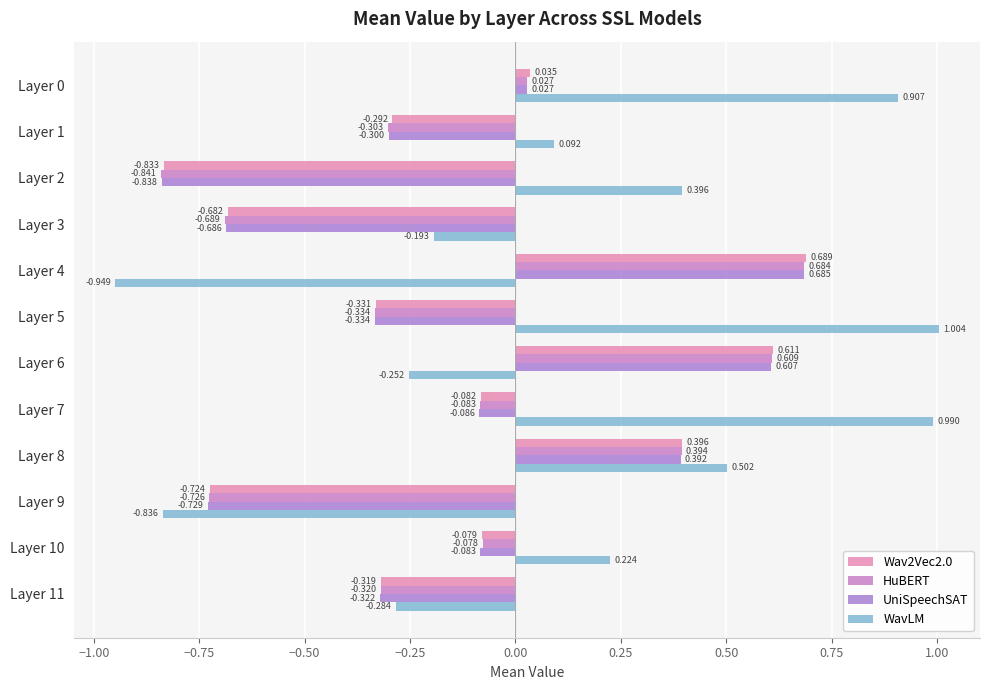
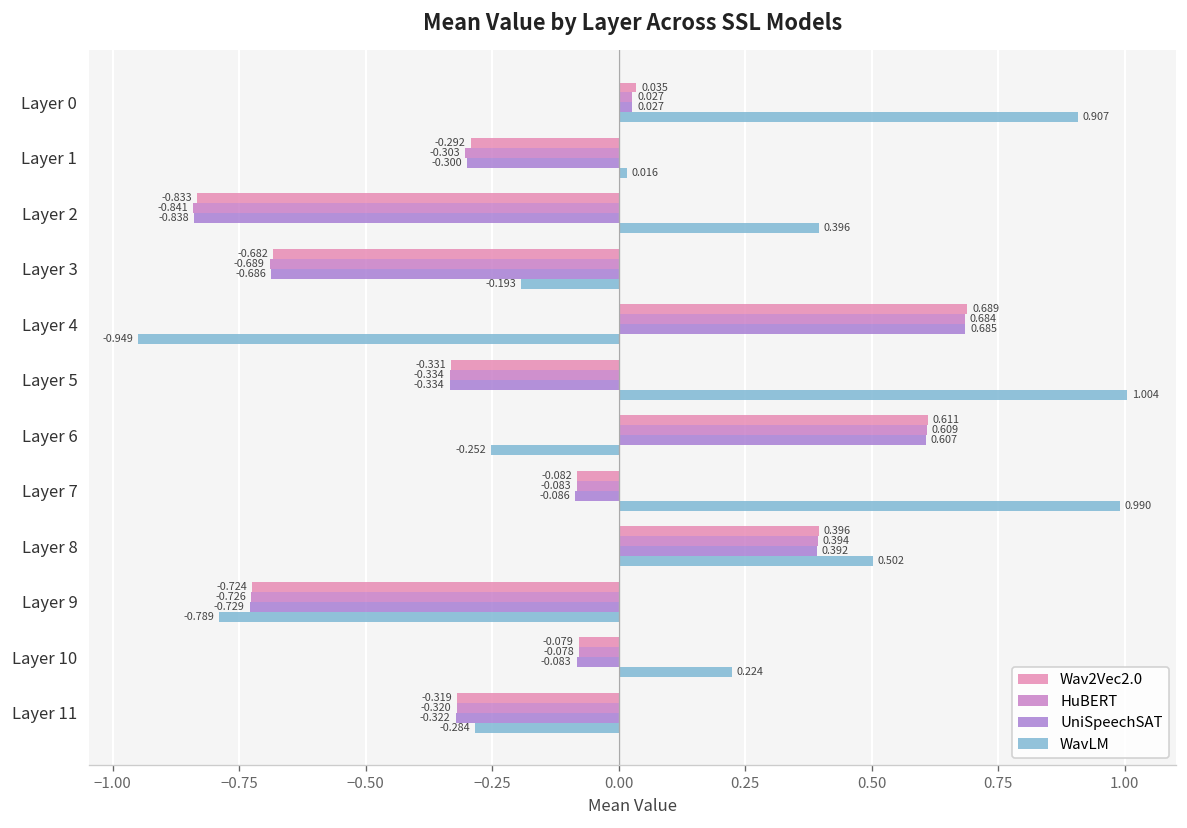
WavLM, Layer 1: 0.092 -> 0.016
WavLM, Layer 9: -0.836 -> -0.789
